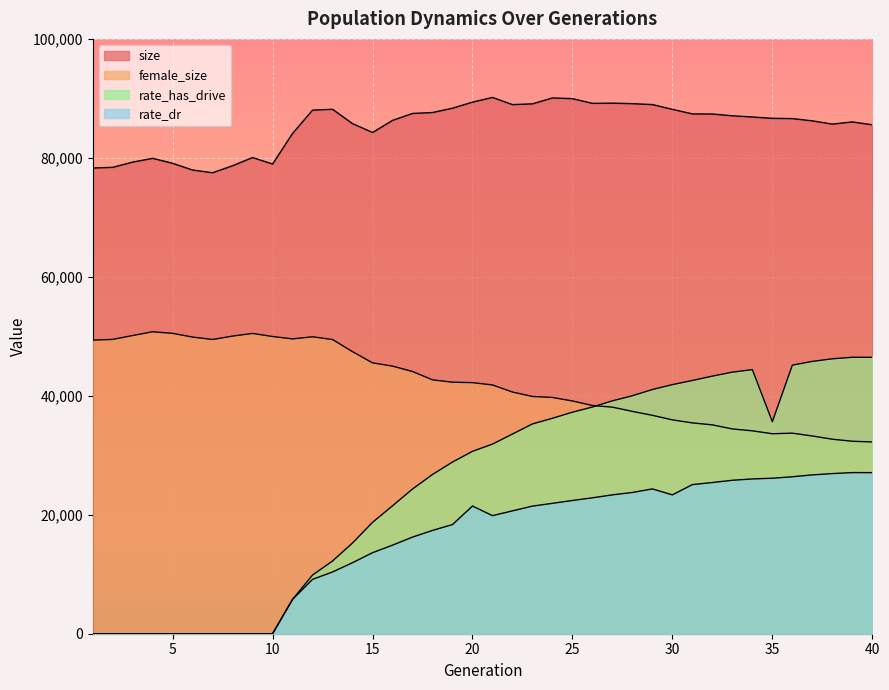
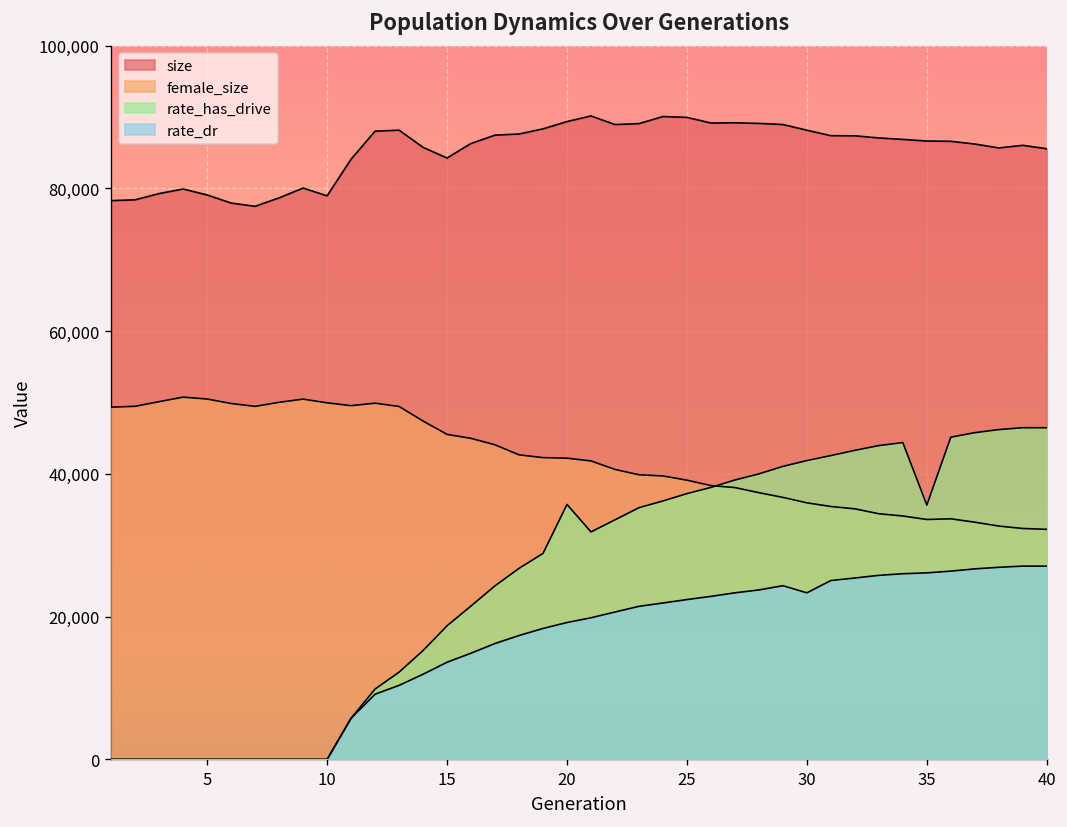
rate_has_drive, 20: 31,000 -> 36,000
rate_dr, 20: 21,000 -> 19,000
